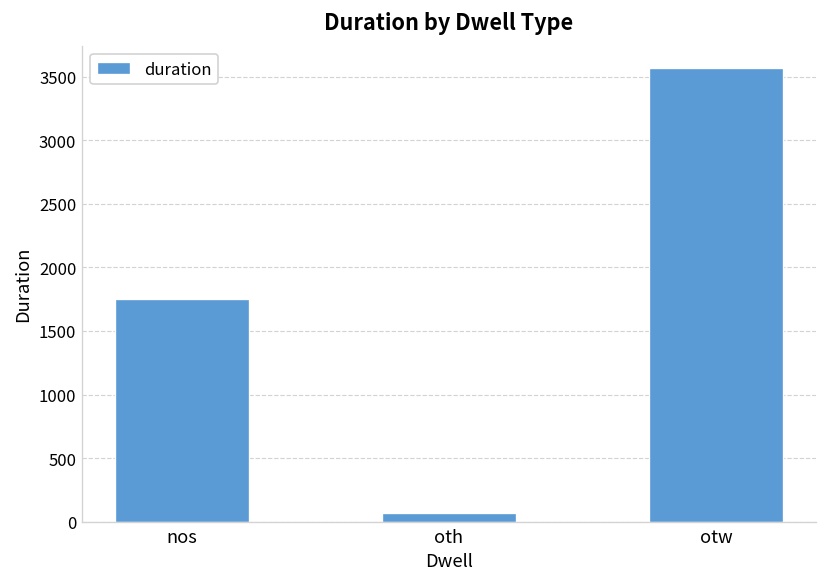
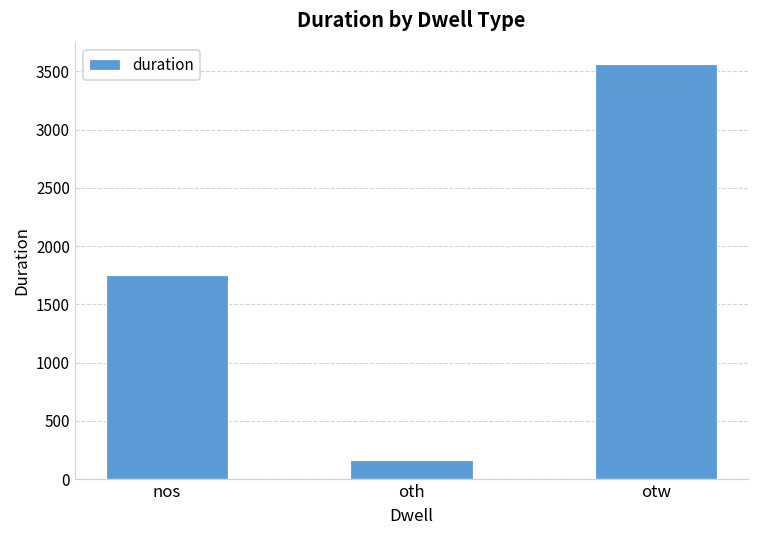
oth: 70 -> 160
